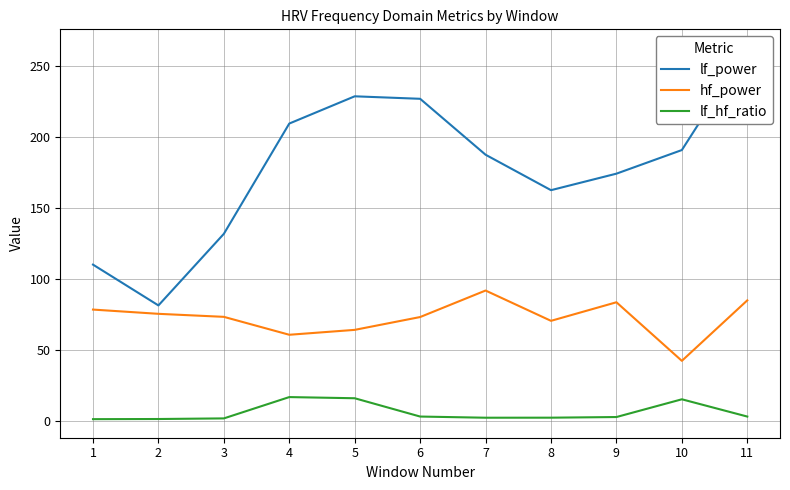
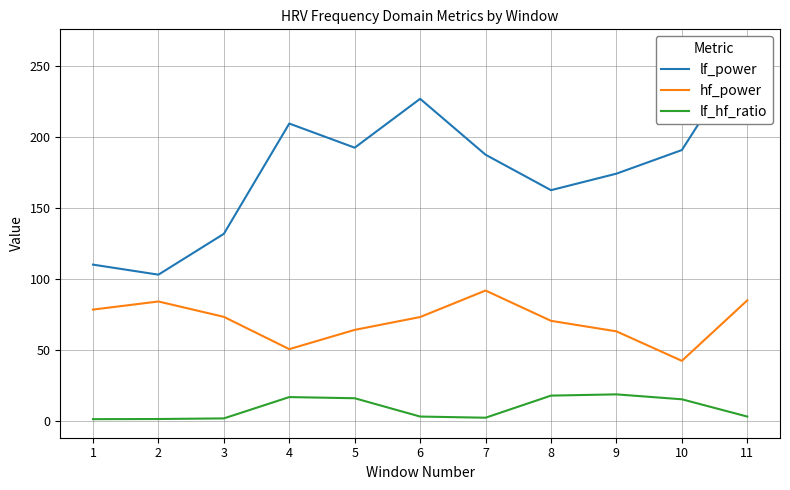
lf_power, 2: 81 -> 103
hf_power, 2: 75 -> 84
hf_power, 4: 61 -> 51
lf_power, 5: 229 -> 193
lf_hf_ratio, 8: 2 -> 18
hf_power, 9: 84 -> 63
lf_hf_ratio, 9: 3 -> 19
